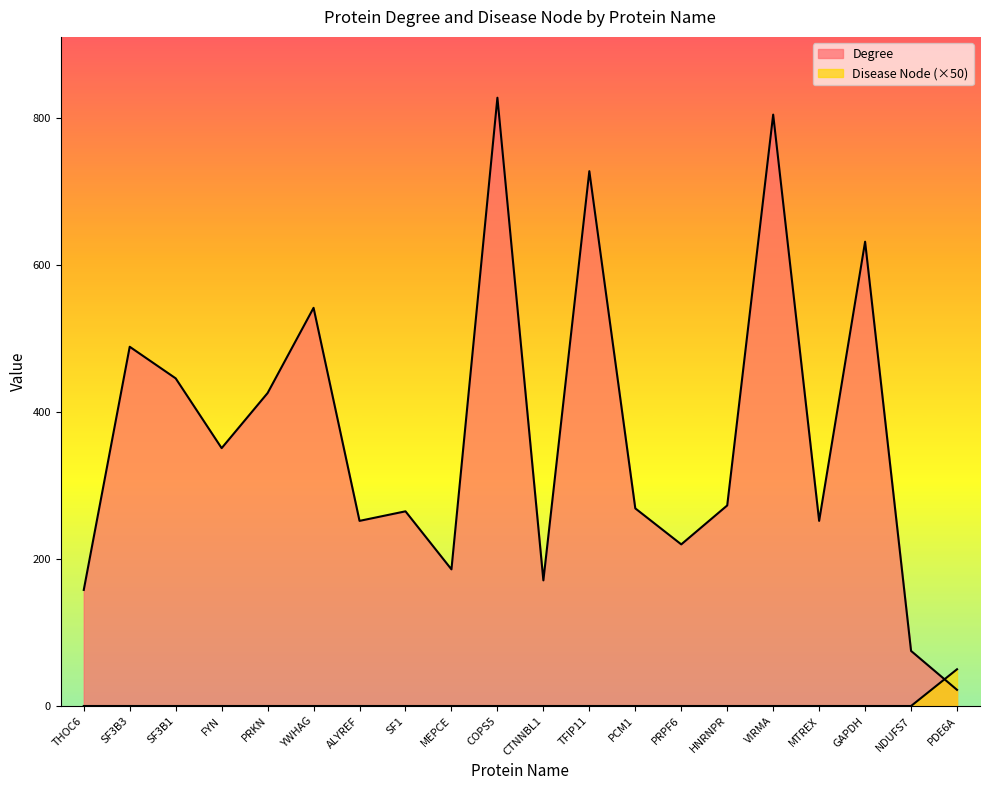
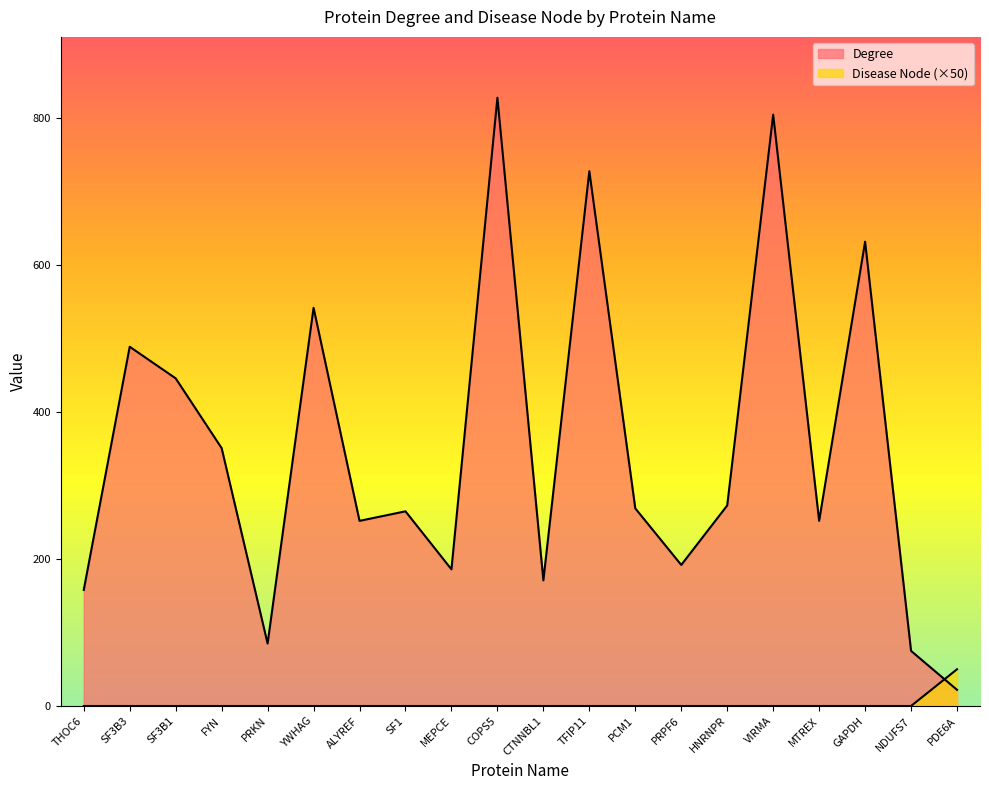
Degree, PRKN: 430 -> 90
Degree, PRPF6: 220 -> 190
